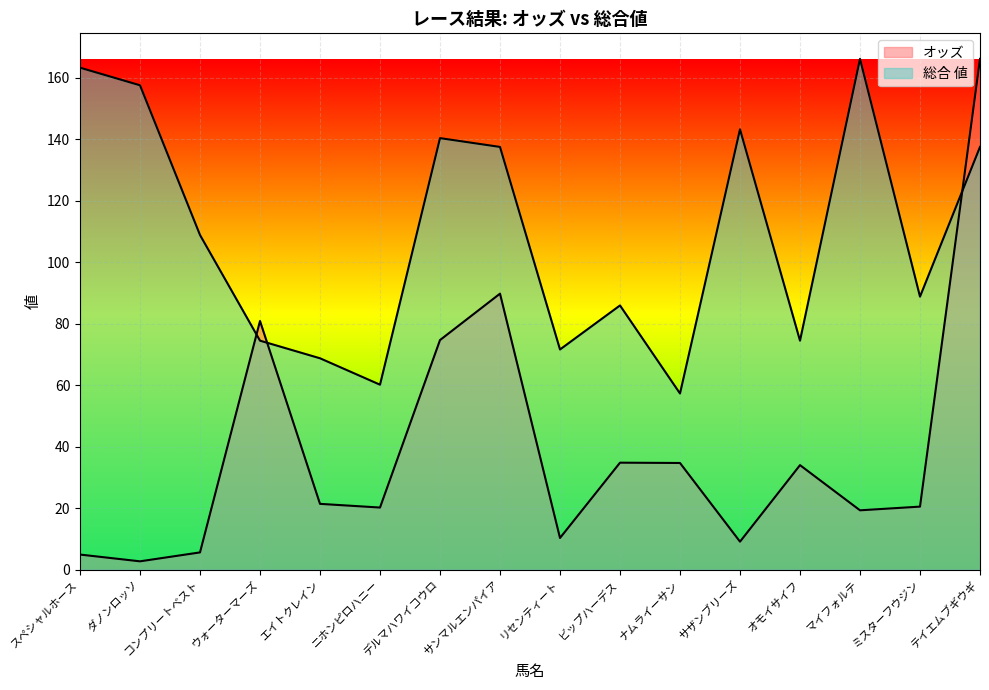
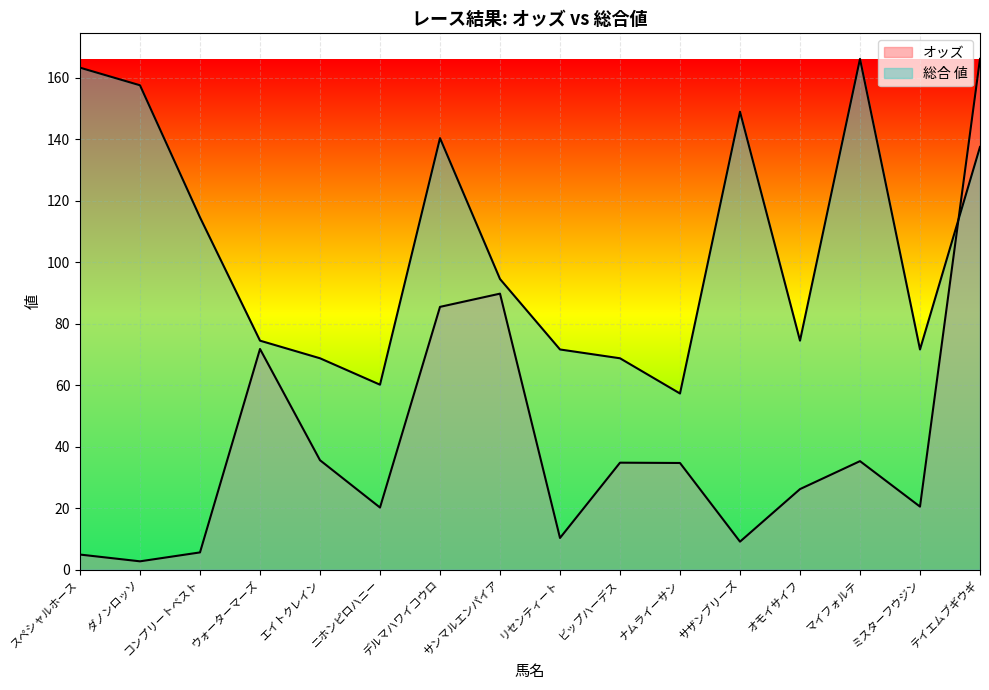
総合 値, コンプリートベスト: 109 -> 115
オッズ, ウォーターマーズ: 81 -> 72
オッズ, エイトクレイン: 21 -> 36
オッズ, デルマハワイコウロ: 75 -> 86
総合 値, サンマルエンパイア: 138 -> 95
総合 値, ビップハーデス: 86 -> 69
総合 値, サザンブリーズ: 143 -> 149
オッズ, オモイサイフ: 34 -> 26
オッズ, マイフォルテ: 19 -> 35
総合 値, ミスターフウジン: 89 -> 72
